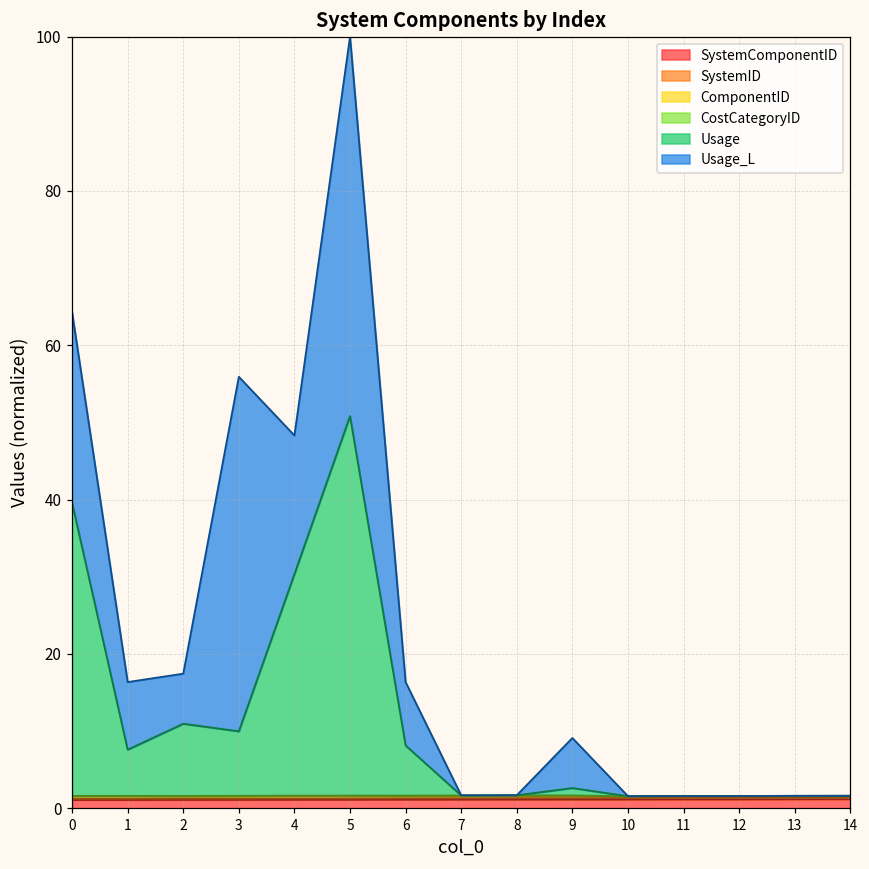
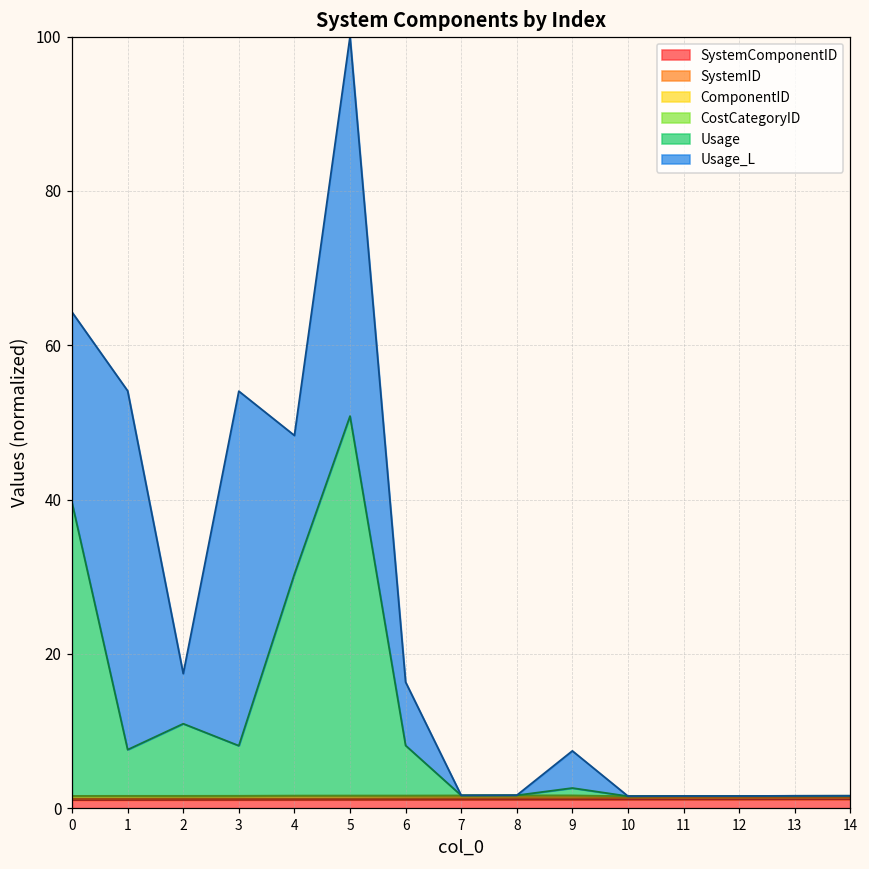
Usage_L, 1: 9 -> 47
Usage, 3: 8 -> 6
Usage_L, 9: 6 -> 5
